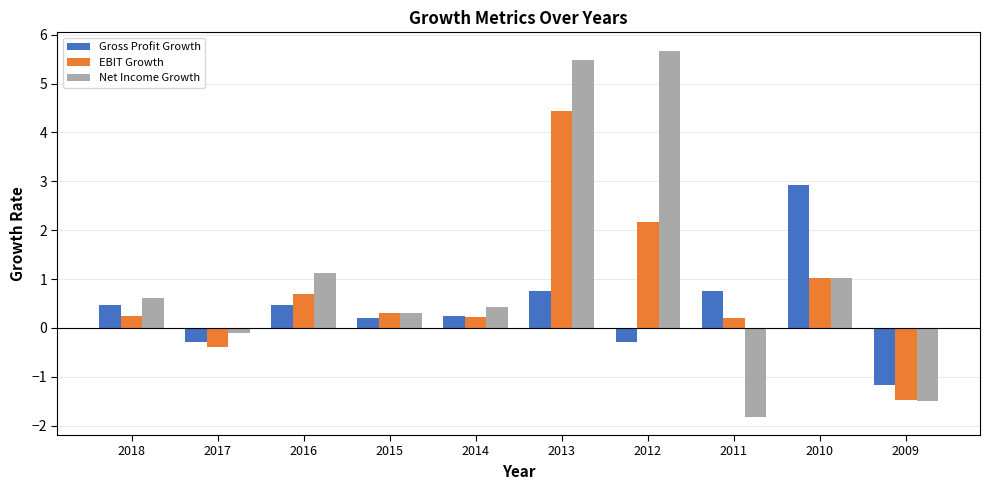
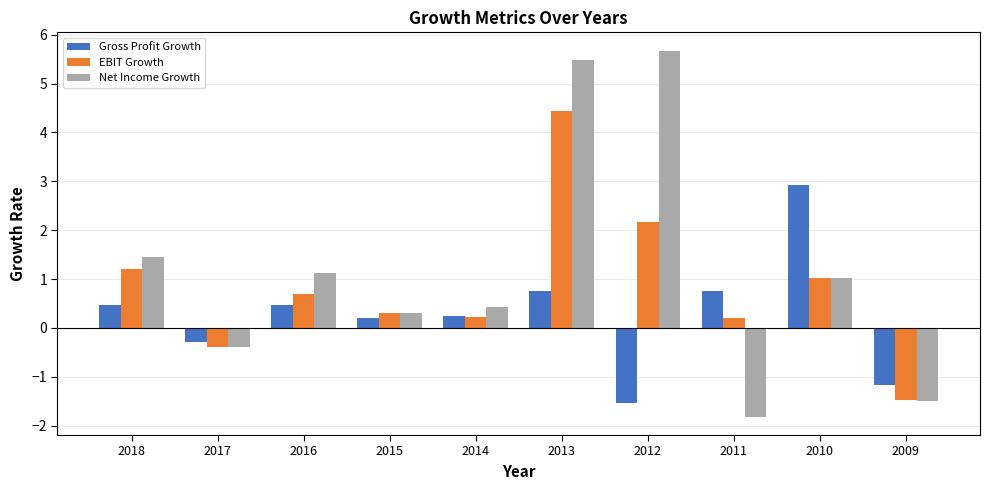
EBIT Growth, 2018: 0.2 -> 1.2
Net Income Growth, 2018: 0.6 -> 1.5
Net Income Growth, 2017: -0.1 -> -0.4
Gross Profit Growth, 2012: -0.3 -> -1.5
